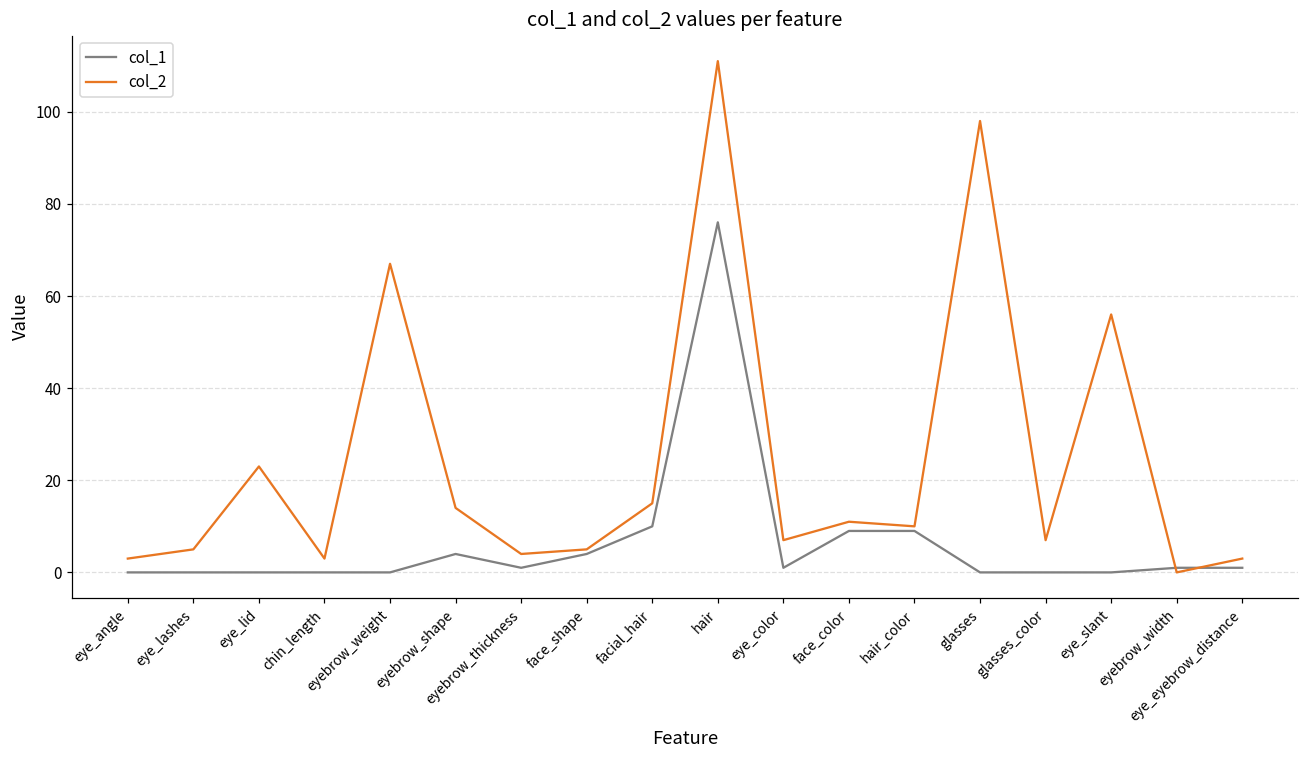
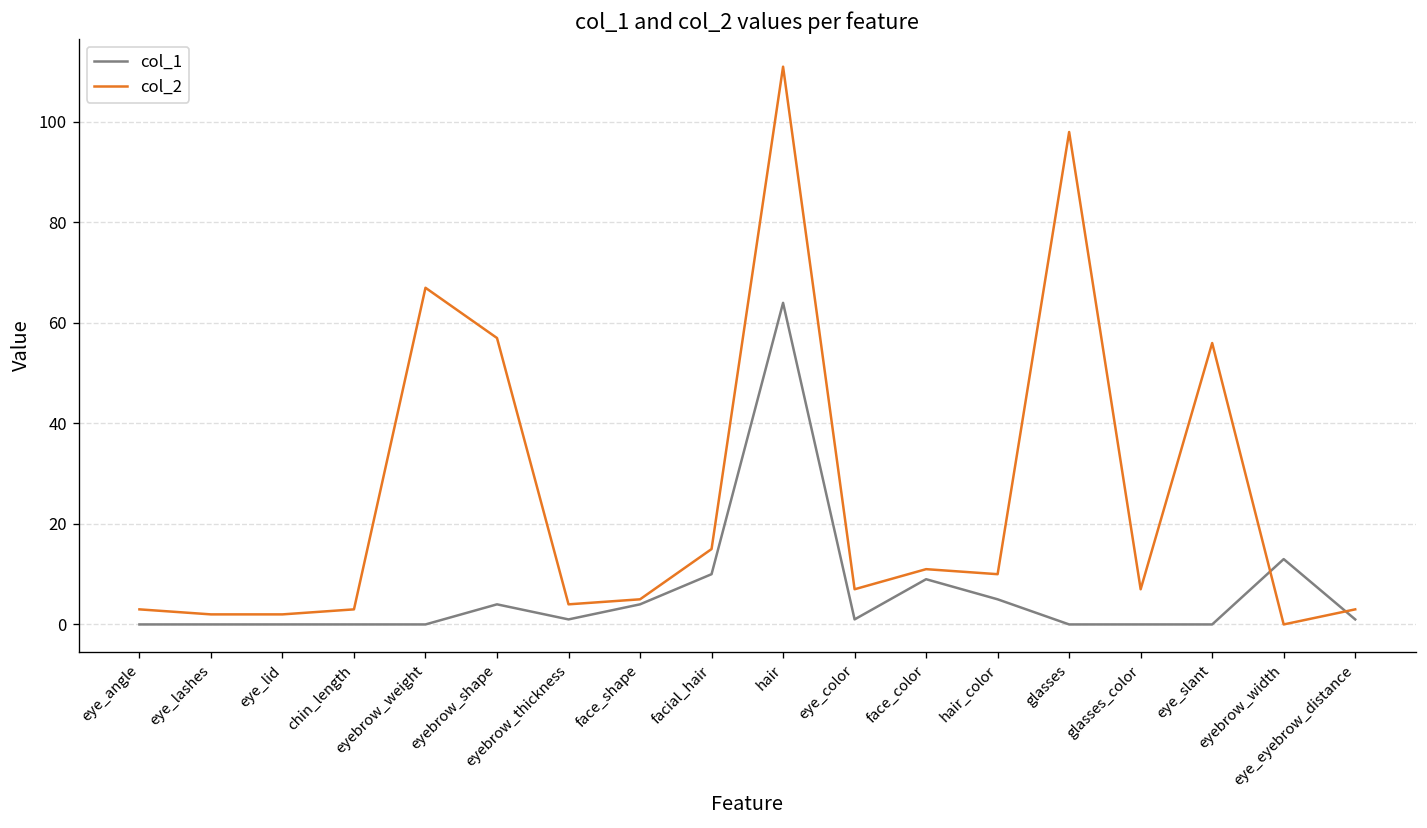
col_2, eye_lashes: 5 -> 2
col_2, eye_lid: 23 -> 2
col_2, eyebrow_shape: 14 -> 57
col_1, hair: 76 -> 64
col_1, hair_color: 9 -> 5
col_1, eyebrow_width: 1 -> 13
